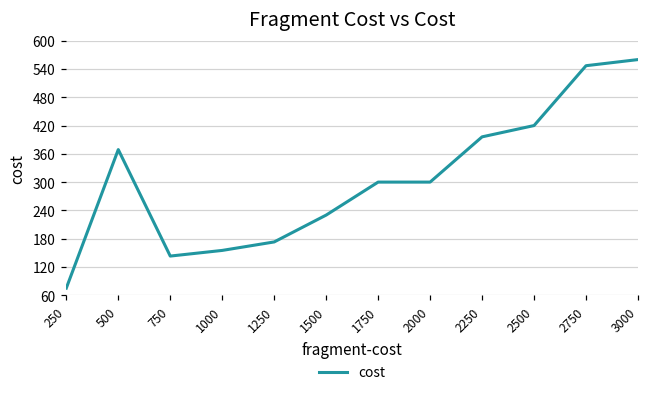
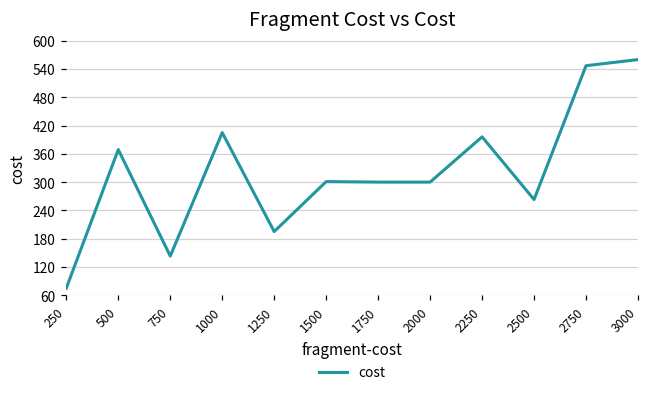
1000: 160 -> 410
1250: 170 -> 200
1500: 230 -> 300
2500: 420 -> 260
